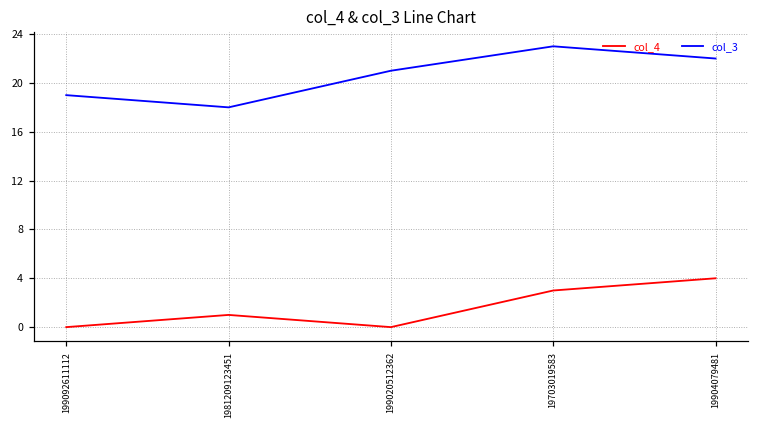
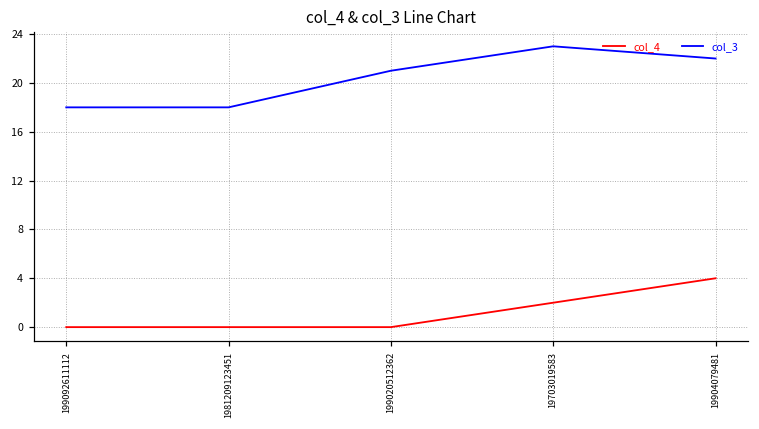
col_3, 199092611112: 19 -> 18
col_4, 1981209123451: 1 -> 0
col_4, 19703019583: 3 -> 2
